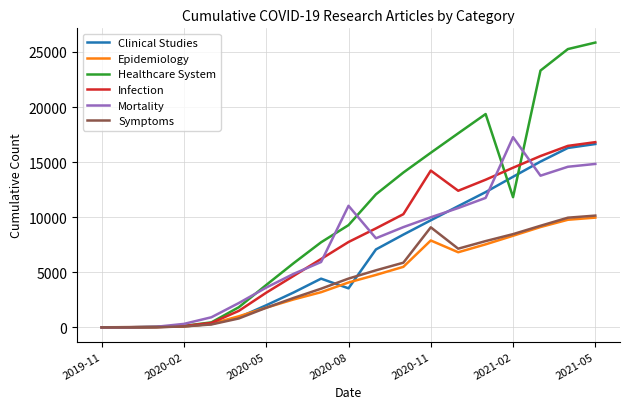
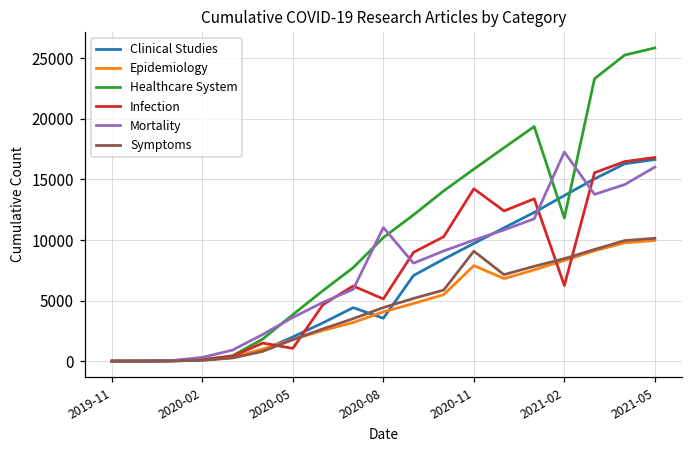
Infection, 2020-05: 3100 -> 1100
Healthcare System, 2020-08: 9300 -> 10200
Infection, 2020-08: 7700 -> 5100
Infection, 2021-02: 14500 -> 6200
Mortality, 2021-05: 14800 -> 16000
